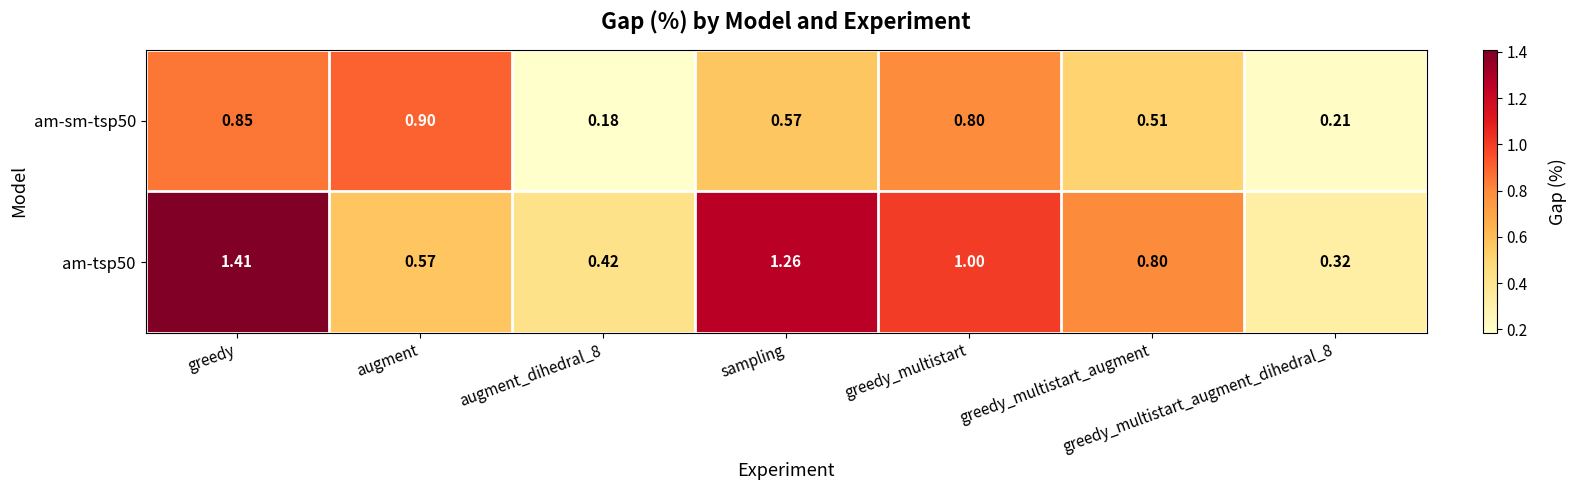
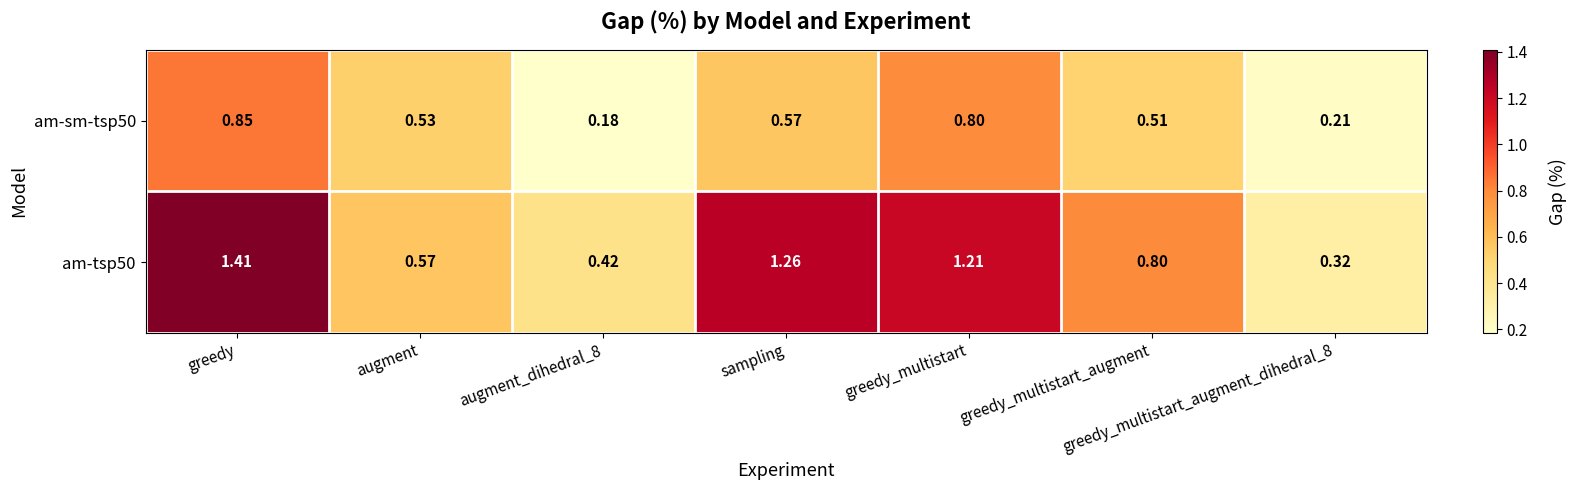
am-sm-tsp50, augment: 0.90 -> 0.53
am-tsp50, greedy_multistart: 1.00 -> 1.21
